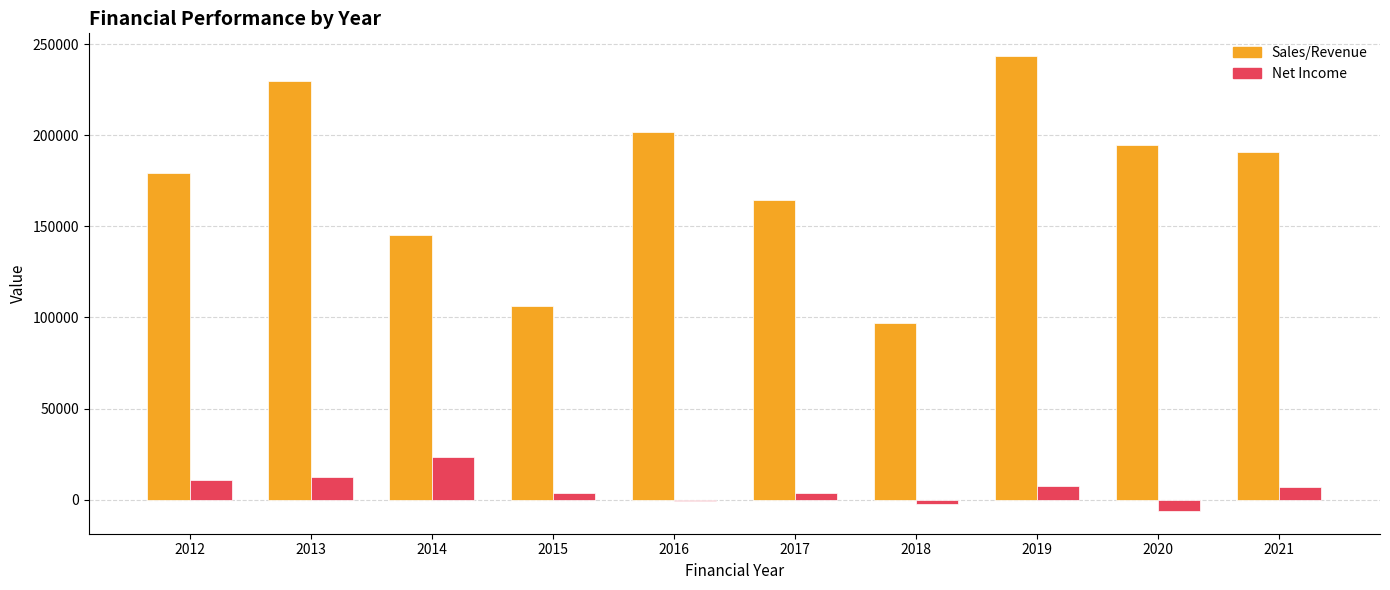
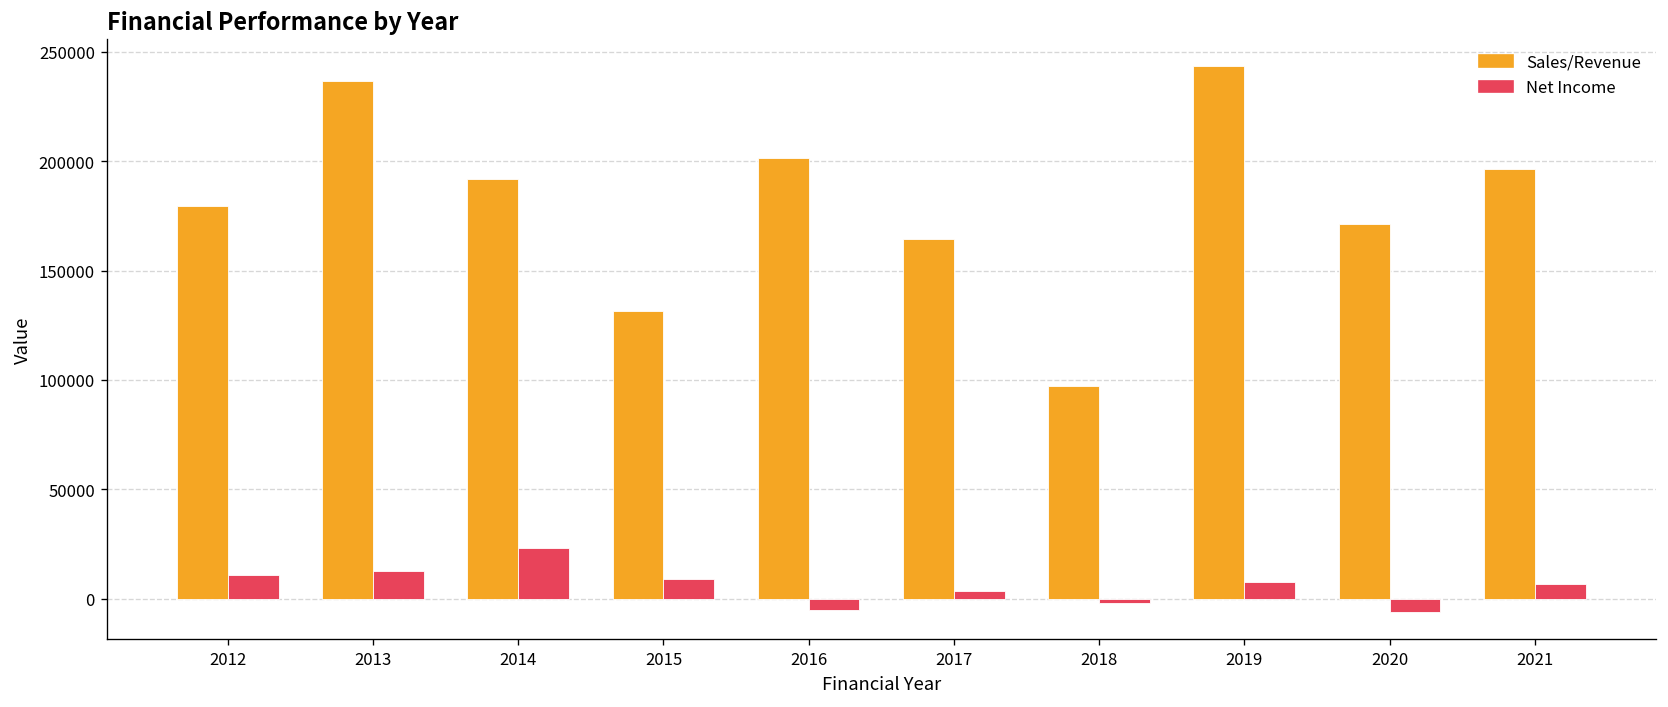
Sales/Revenue, 2013: 230000 -> 237000
Sales/Revenue, 2014: 145000 -> 192000
Sales/Revenue, 2015: 106000 -> 131000
Net Income, 2015: 4000 -> 9000
Net Income, 2016: -1000 -> -5000
Sales/Revenue, 2020: 194000 -> 171000
Sales/Revenue, 2021: 191000 -> 196000
